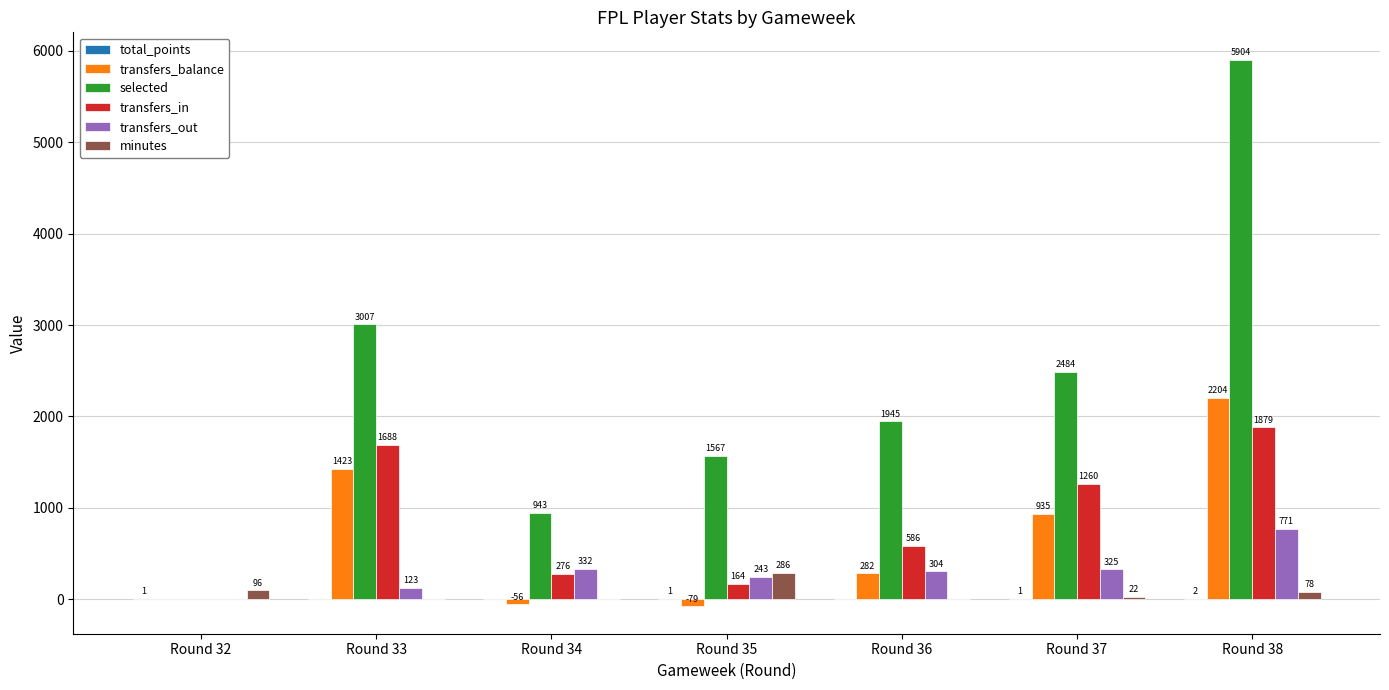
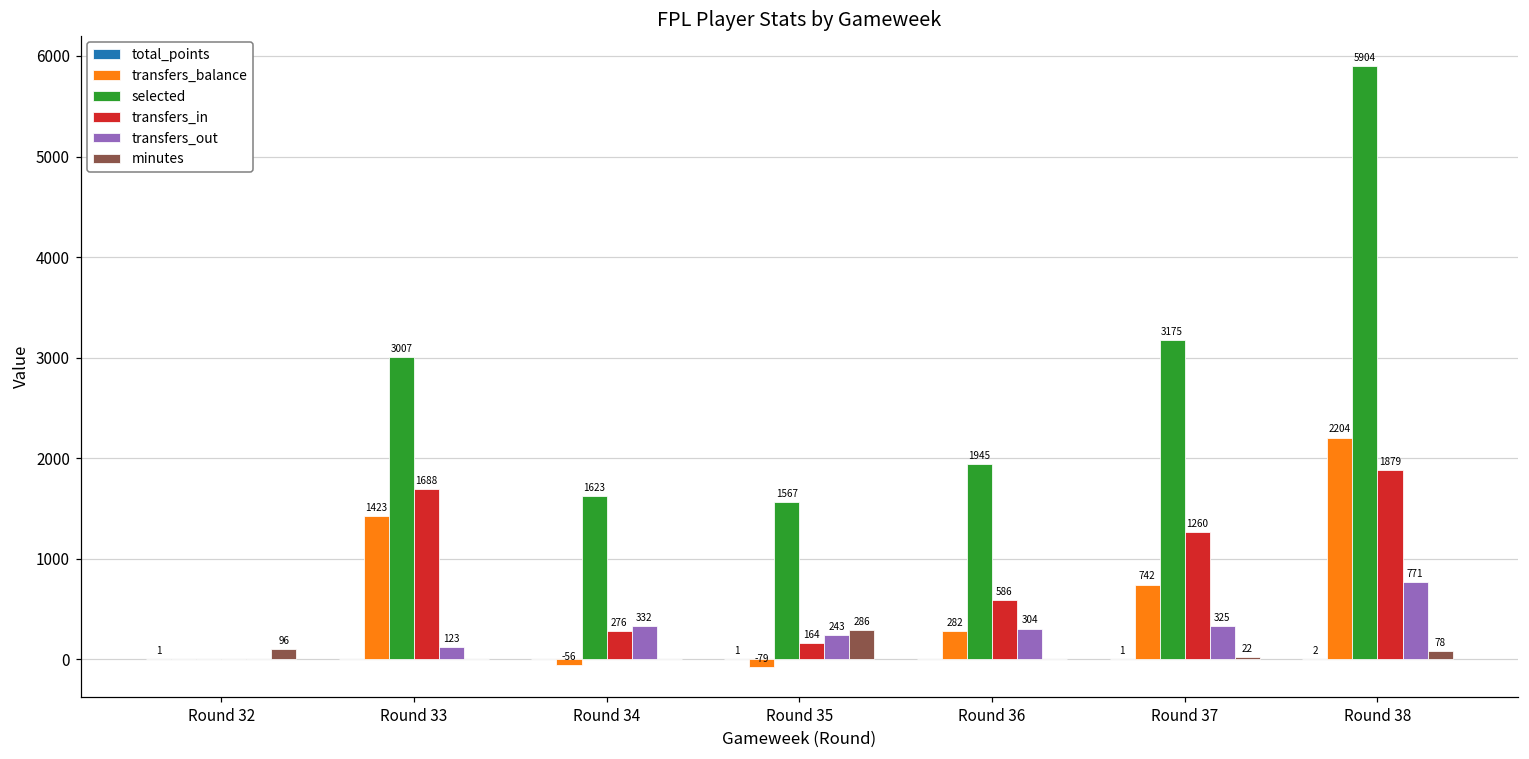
selected, Round 34: 943 -> 1623
transfers_balance, Round 37: 935 -> 742
selected, Round 37: 2484 -> 3175
